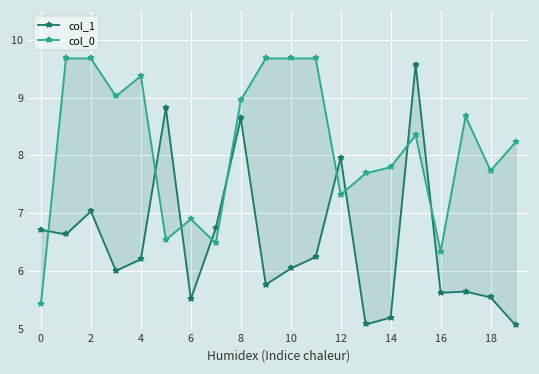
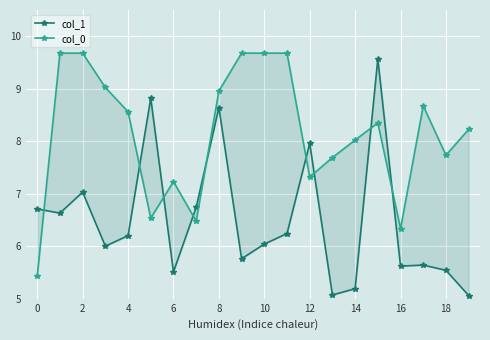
col_0, 4: 9.4 -> 8.6
col_0, 6: 6.9 -> 7.2
col_0, 14: 7.8 -> 8.0
